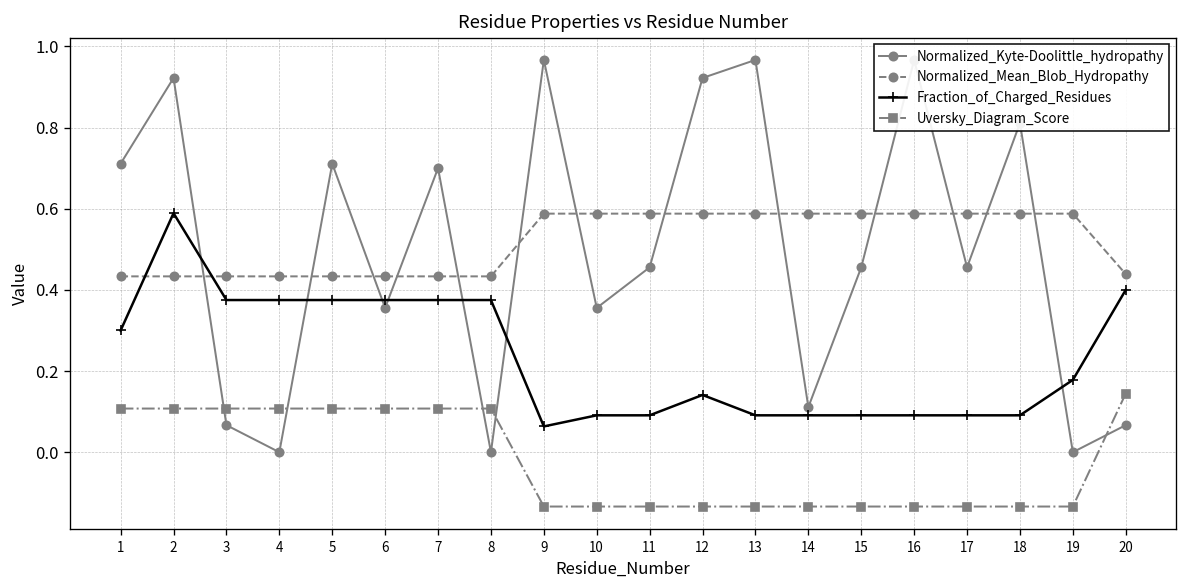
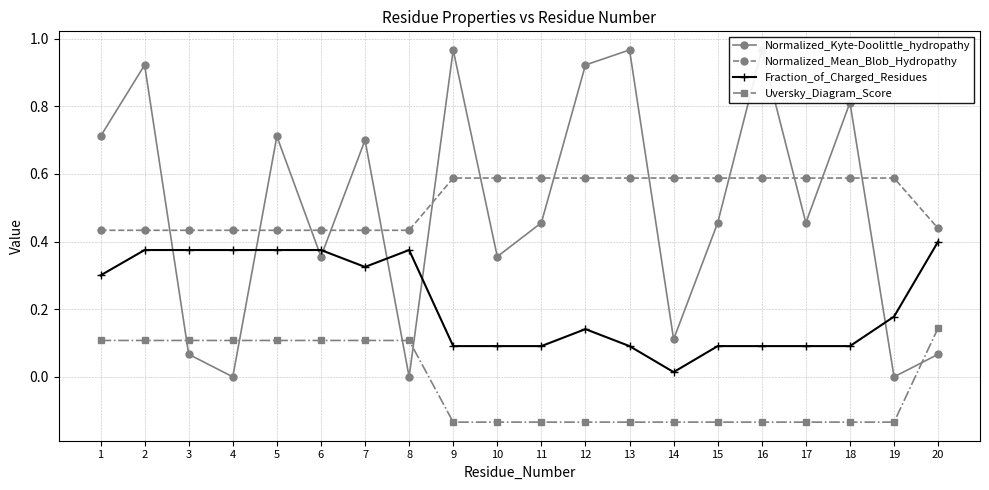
Fraction_of_Charged_Residues, 2: 0.59 -> 0.38
Fraction_of_Charged_Residues, 7: 0.38 -> 0.33
Fraction_of_Charged_Residues, 9: 0.06 -> 0.09
Fraction_of_Charged_Residues, 14: 0.09 -> 0.01
